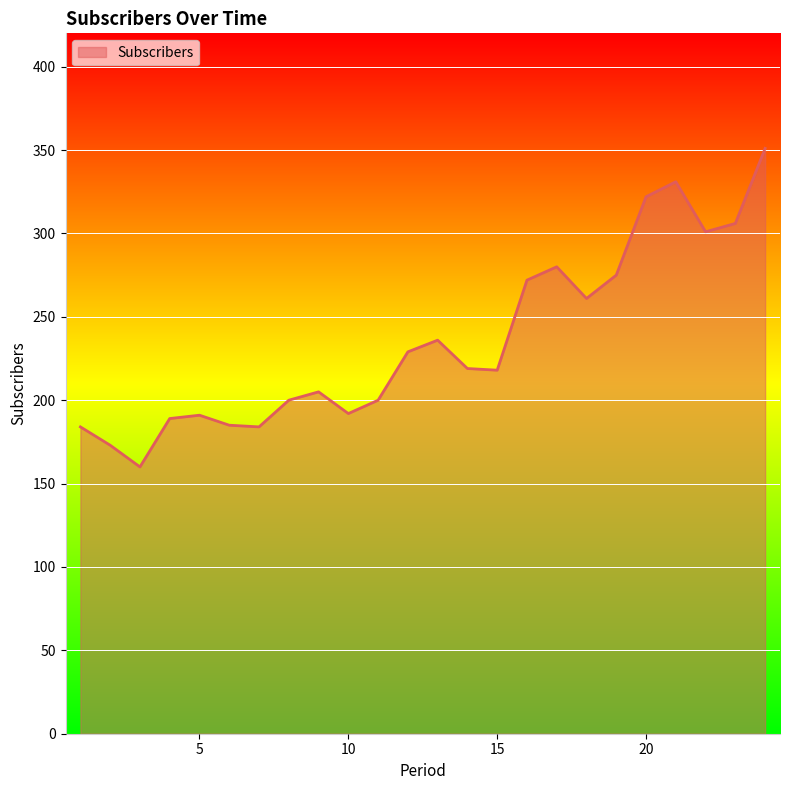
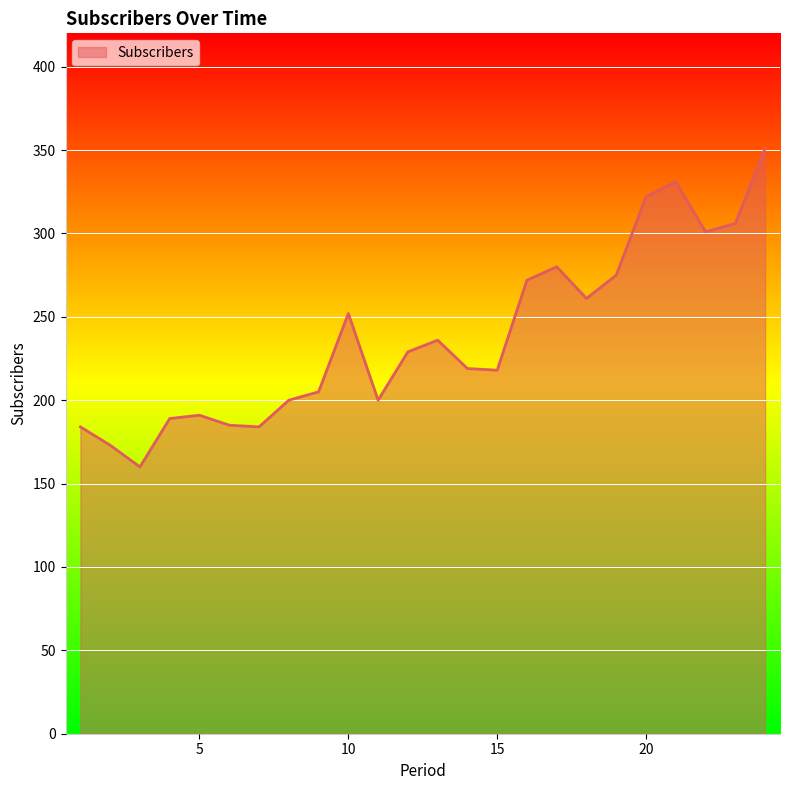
10: 192 -> 252
